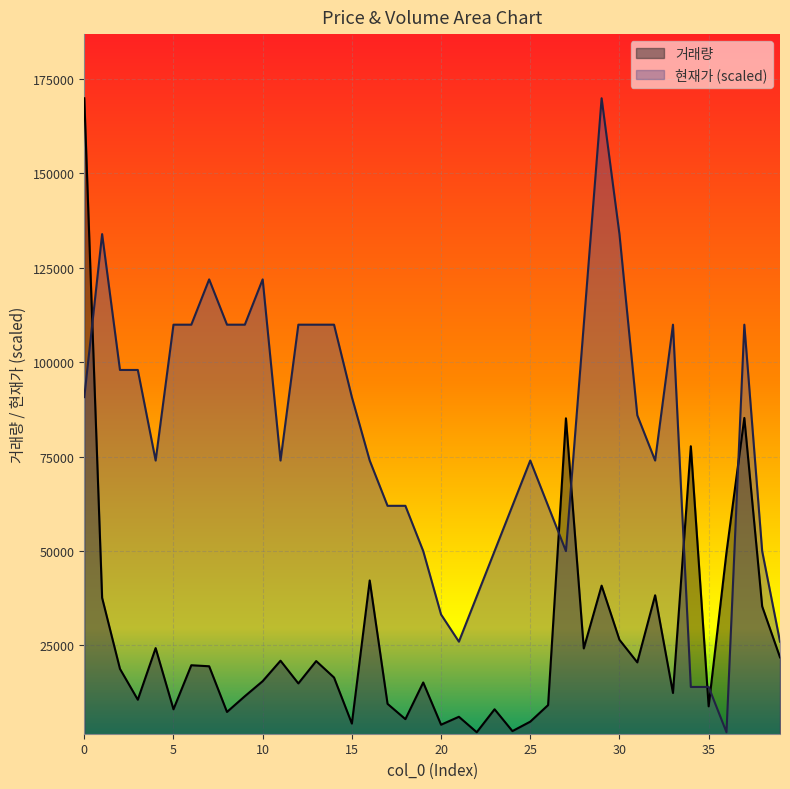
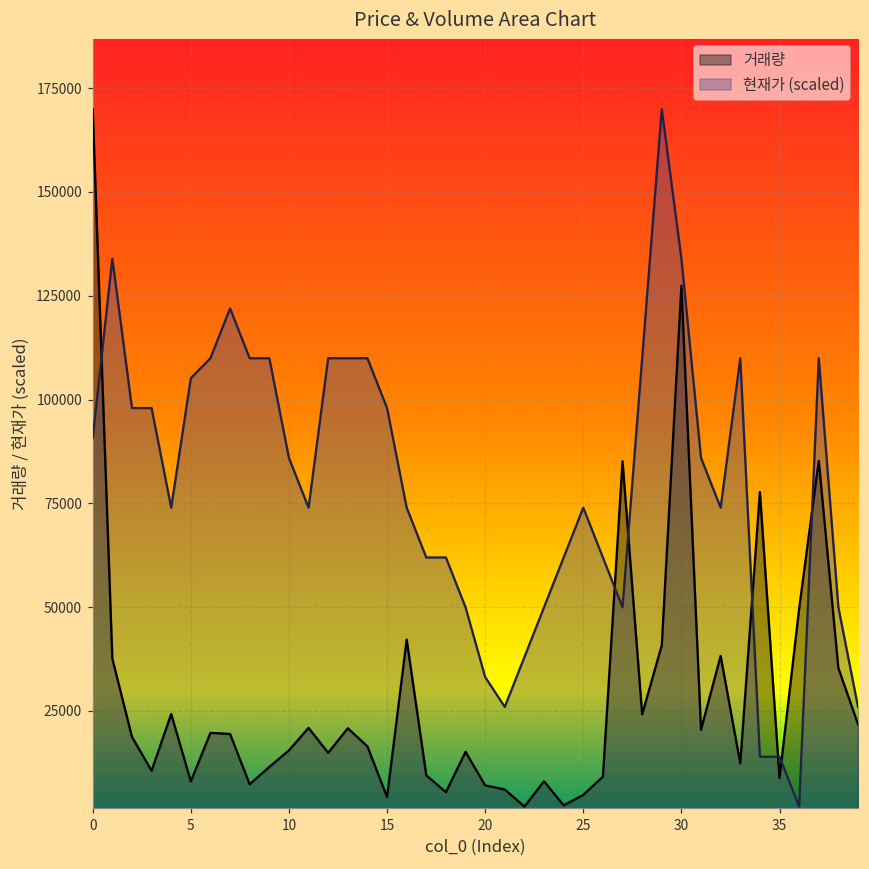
현재가 (scaled), 5: 110000 -> 105000
현재가 (scaled), 10: 122000 -> 86000
현재가 (scaled), 15: 91000 -> 98000
거래량, 20: 4000 -> 7000
거래량, 30: 26000 -> 127000
